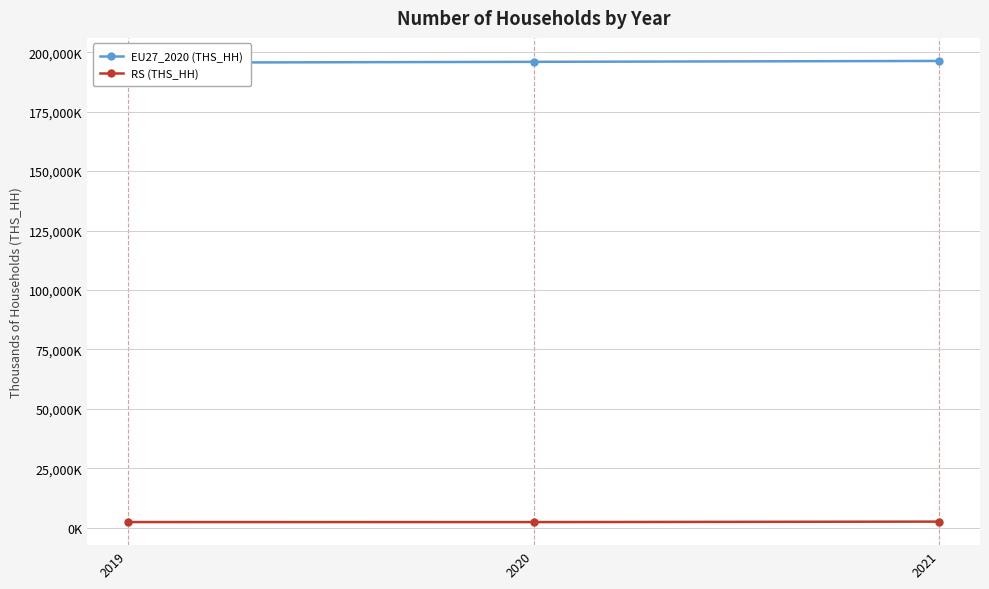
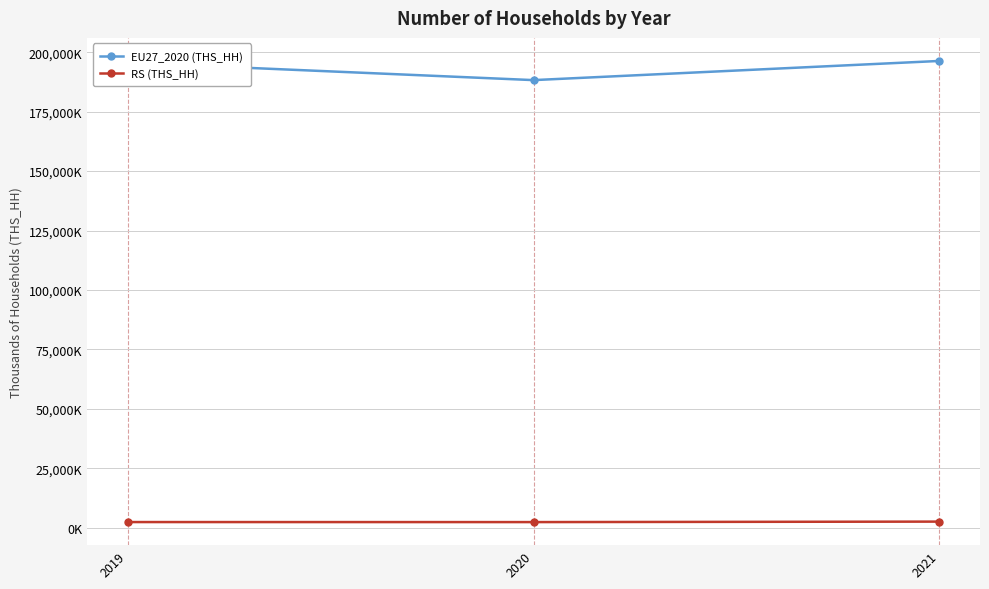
EU27_2020 (THS_HH), 2020: 196,000,000 -> 188,000,000
